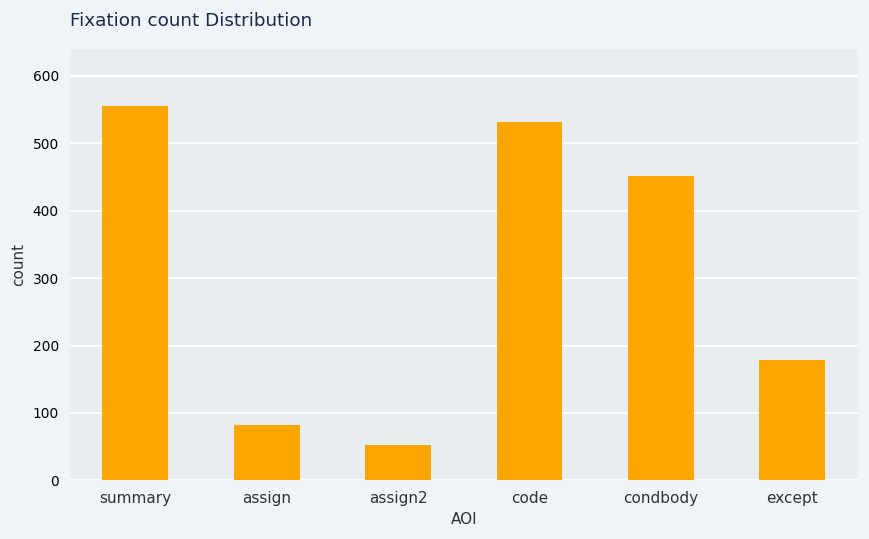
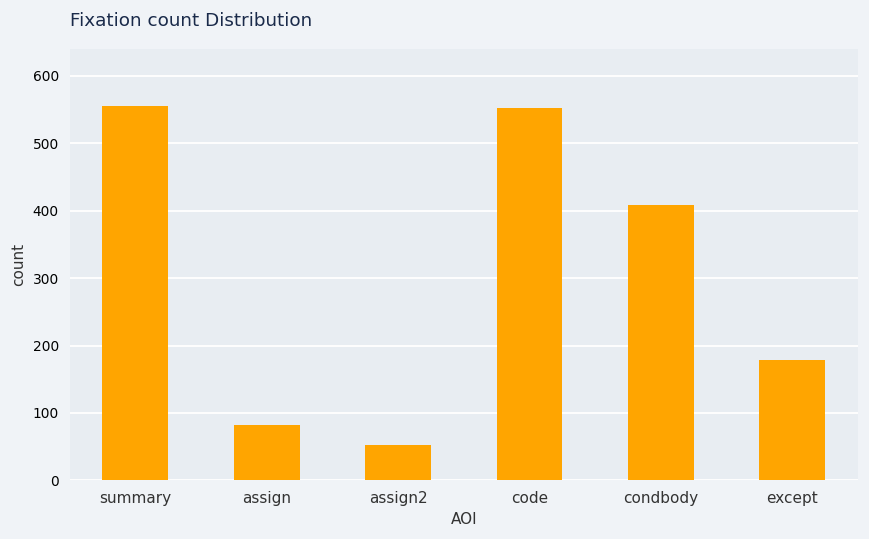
code: 530 -> 550
condbody: 450 -> 410
